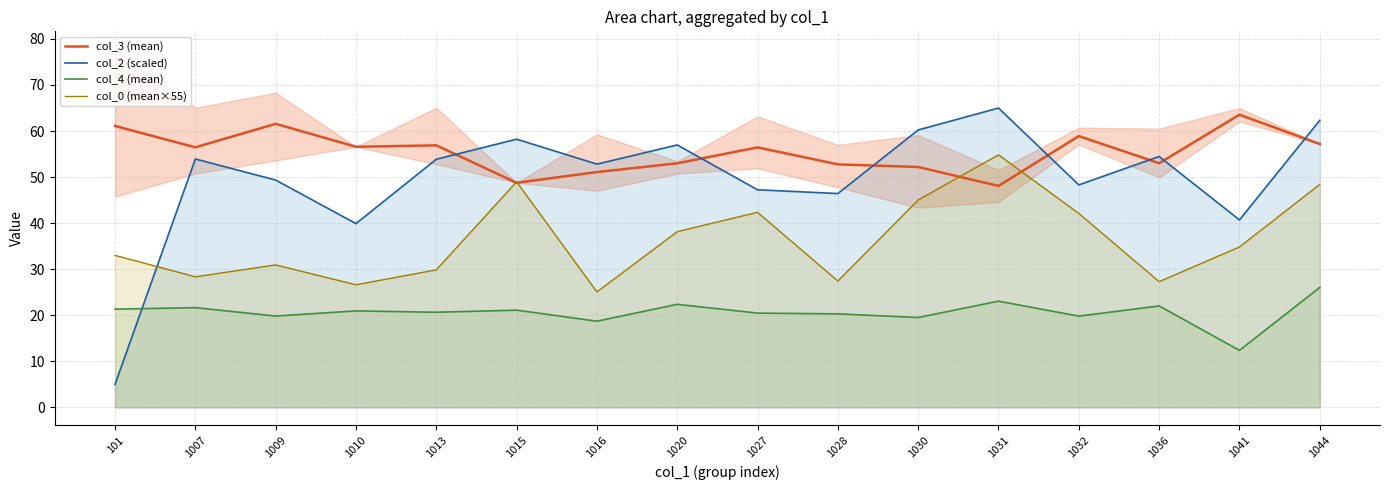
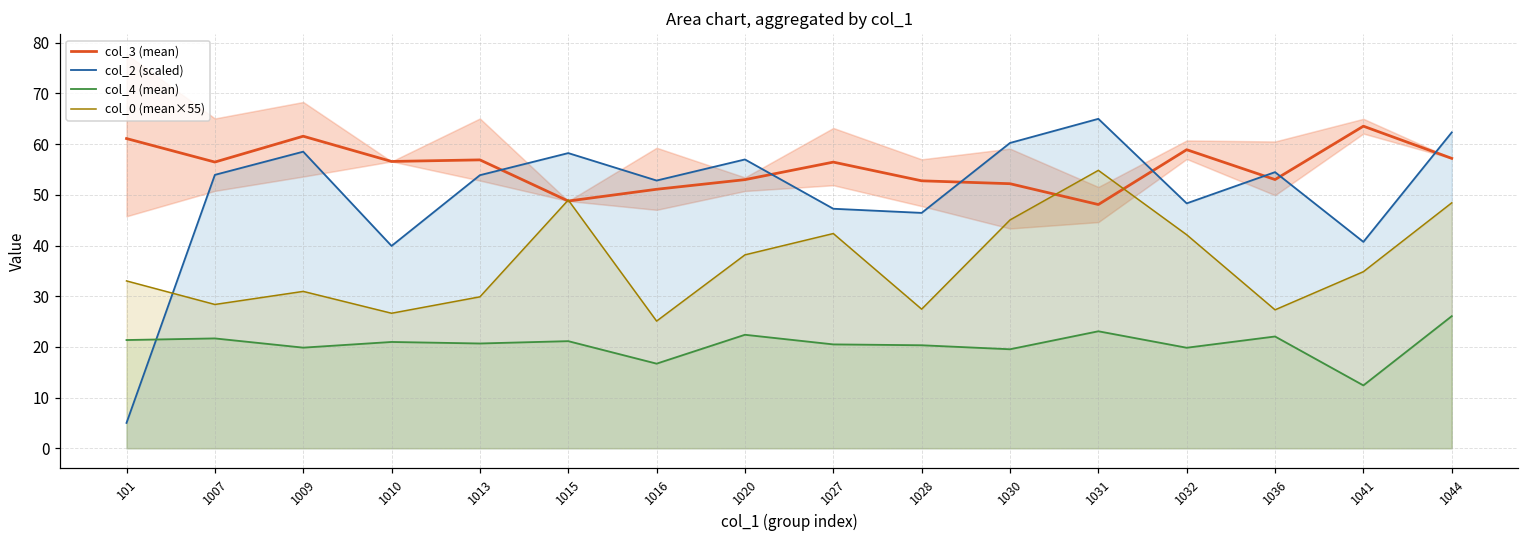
col_2 (scaled), 1009: 49 -> 59
col_4 (mean), 1016: 19 -> 17
